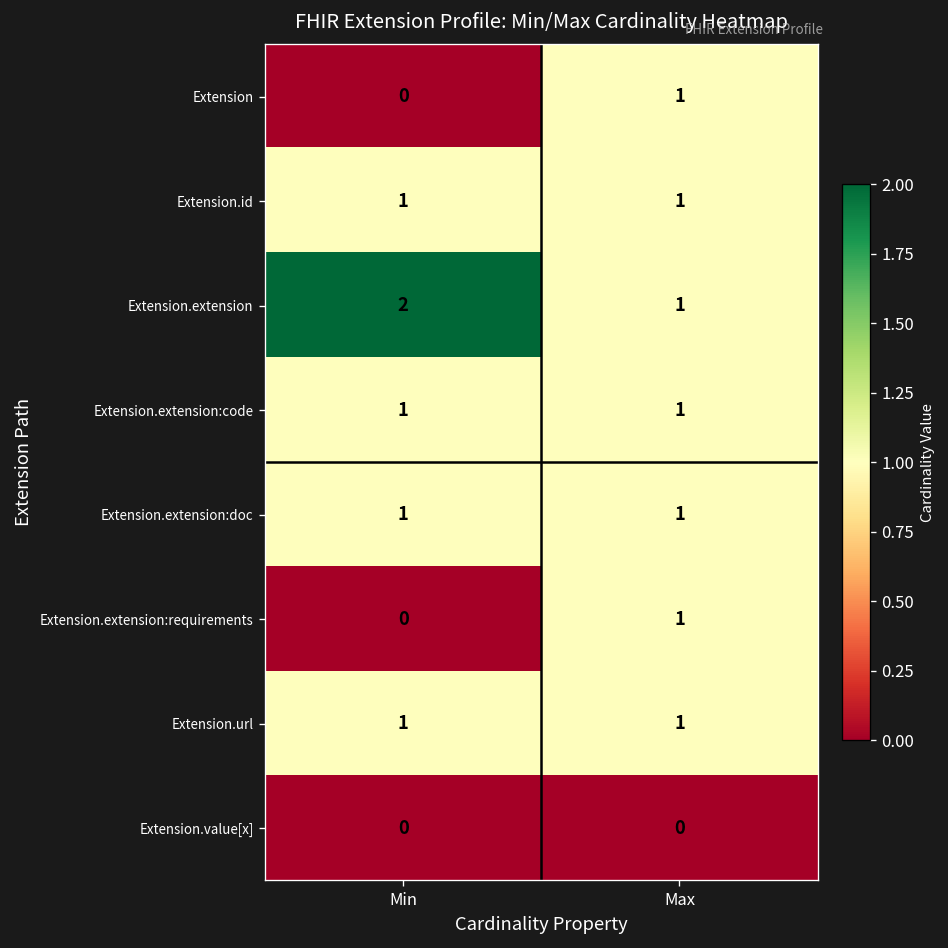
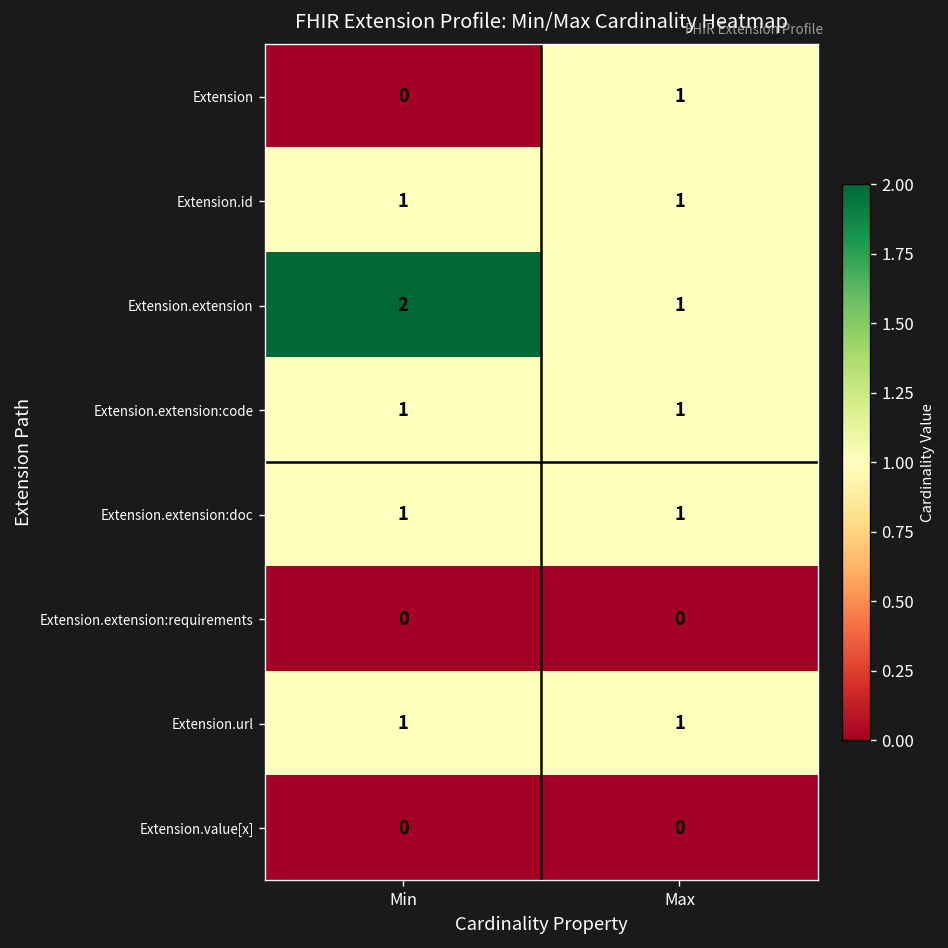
Extension.extension:requirements, Max: 1 -> 0
